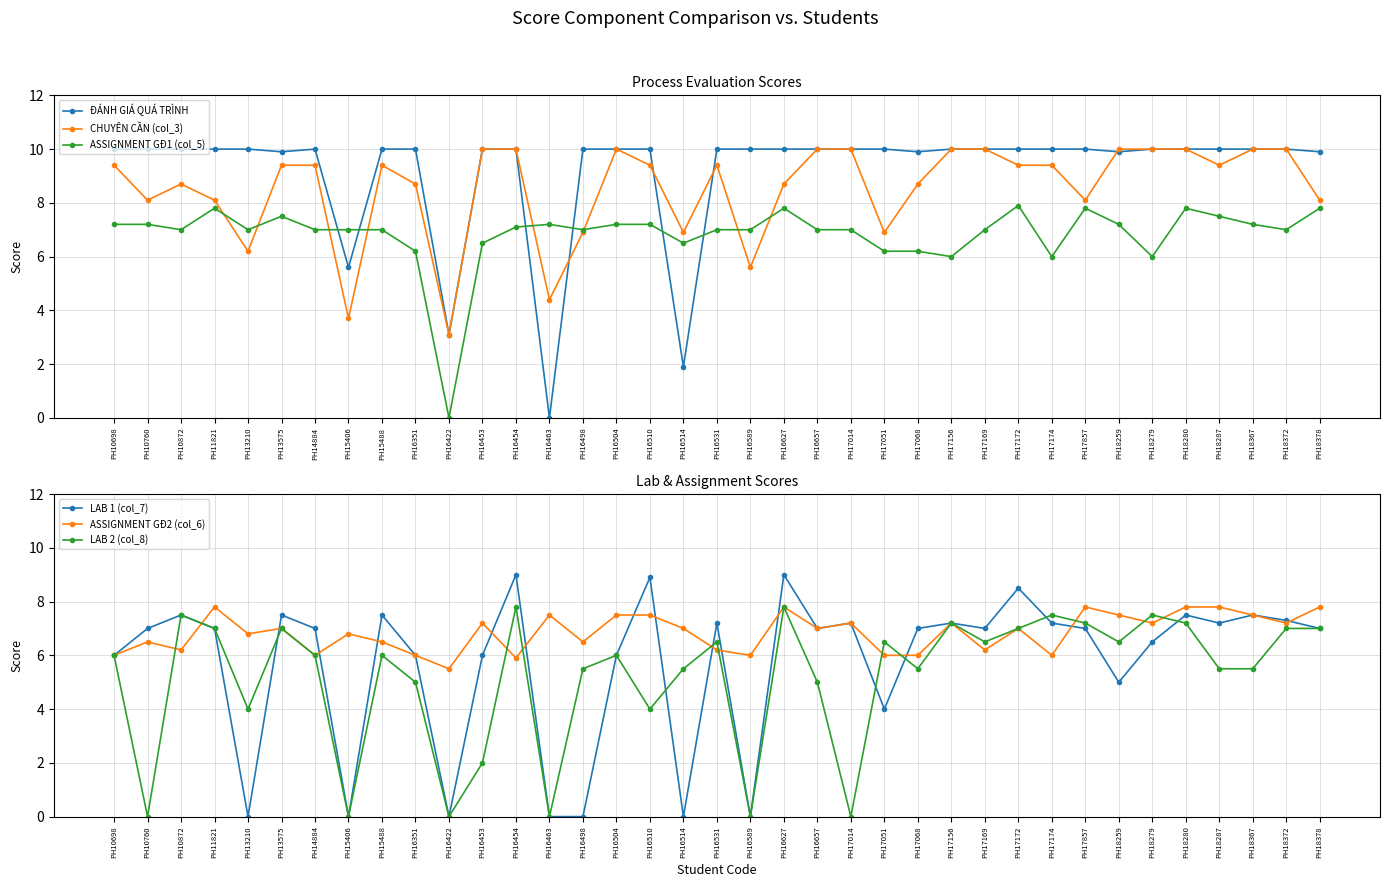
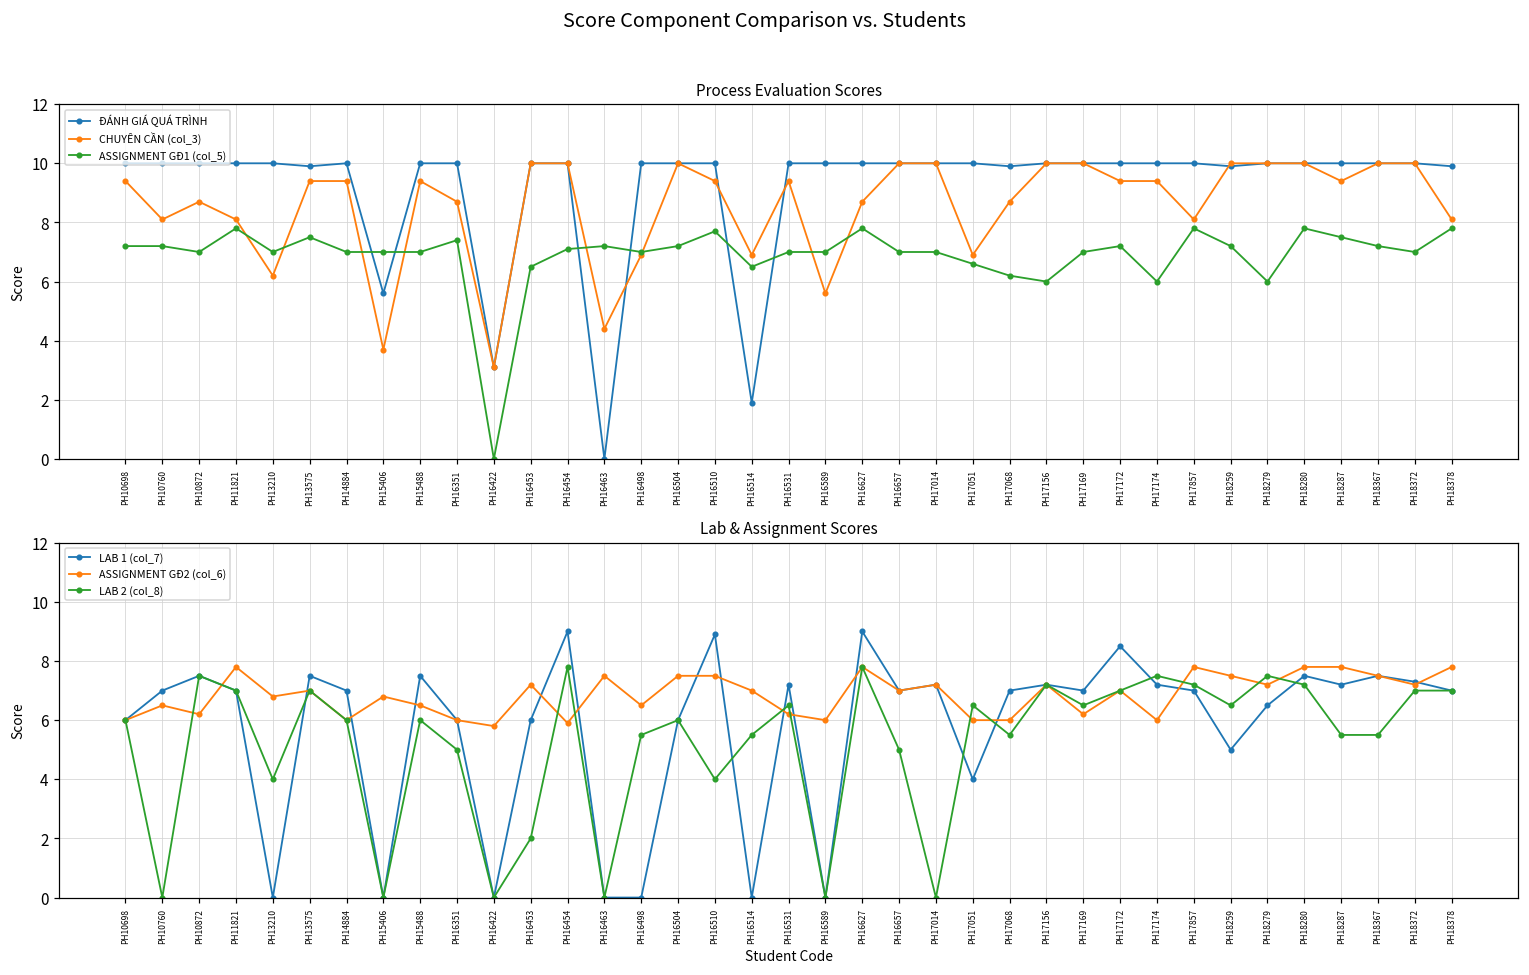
Process Evaluation Scores, ASSIGNMENT GĐ1 (col_5), PH16351: 6.2 -> 7.4
Process Evaluation Scores, ASSIGNMENT GĐ1 (col_5), PH16510: 7.2 -> 7.7
Process Evaluation Scores, ASSIGNMENT GĐ1 (col_5), PH17051: 6.2 -> 6.6
Process Evaluation Scores, ASSIGNMENT GĐ1 (col_5), PH17172: 7.9 -> 7.2
Lab & Assignment Scores, ASSIGNMENT GĐ2 (col_6), PH16422: 5.5 -> 5.8
